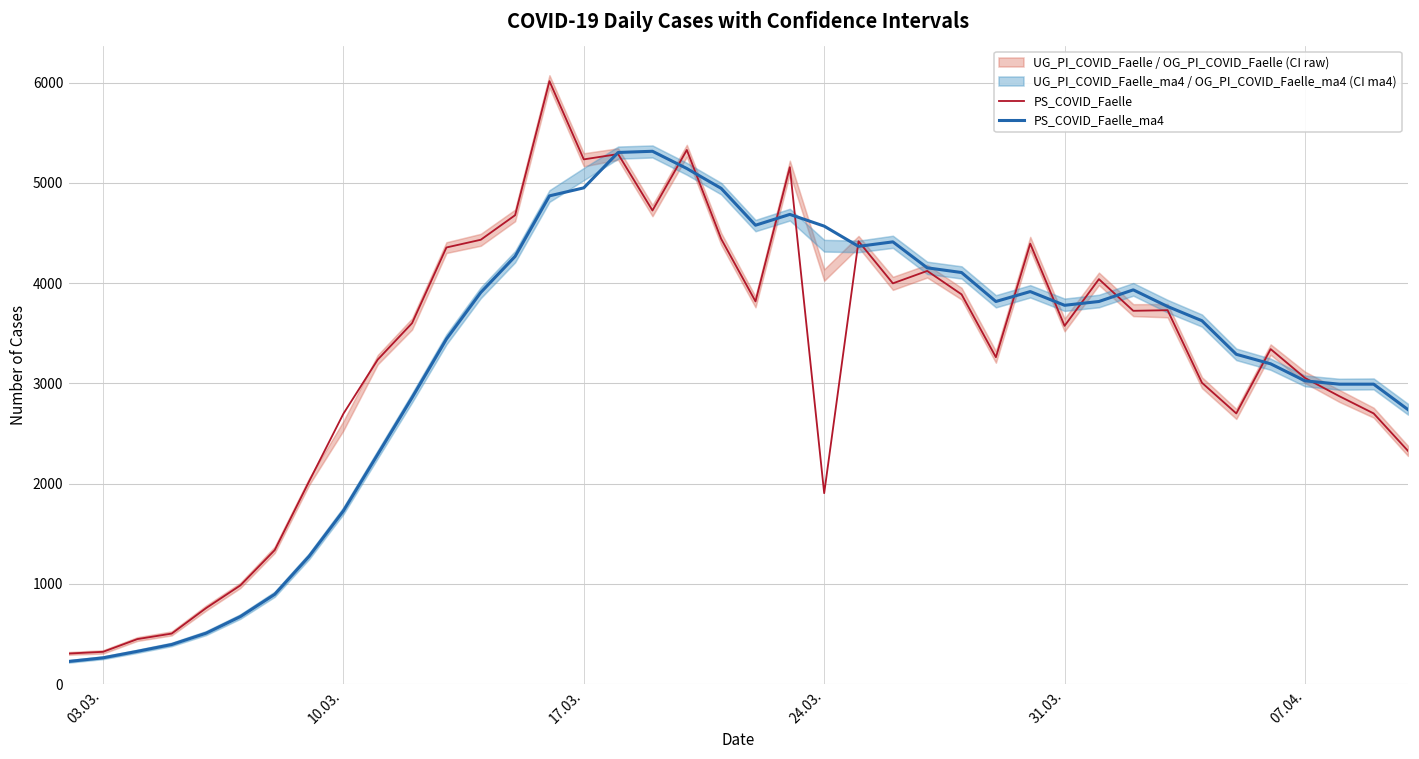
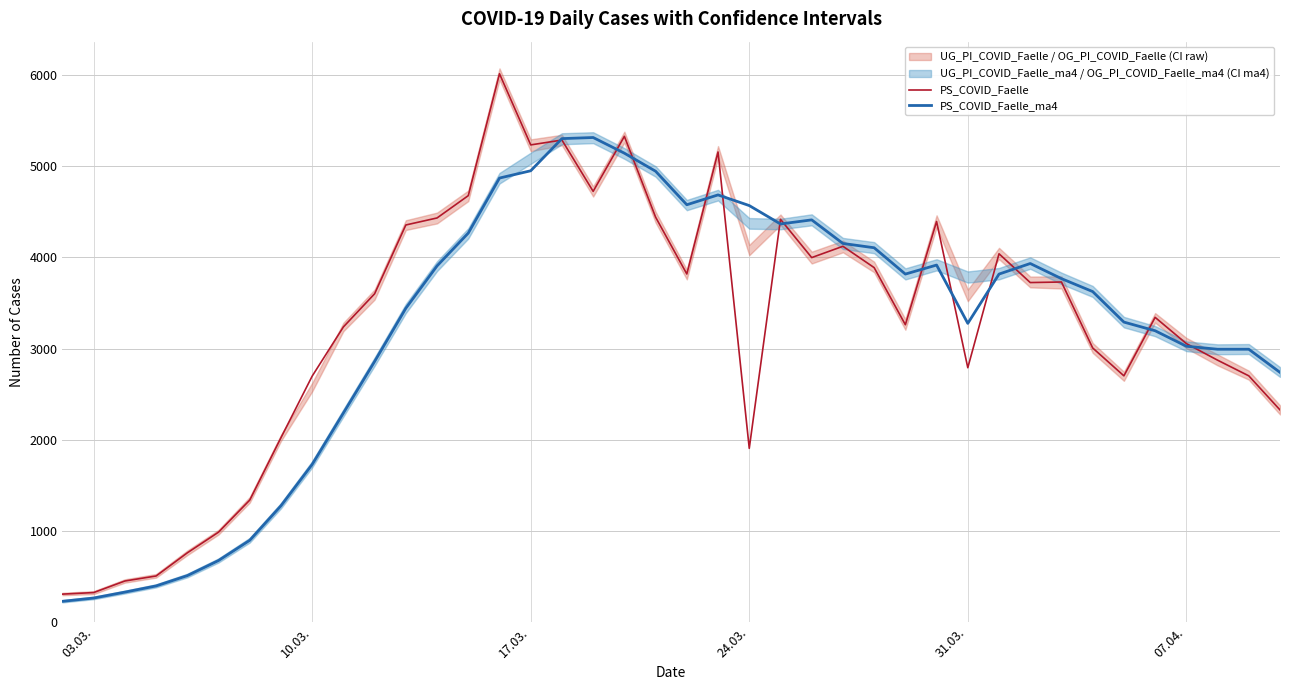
PS_COVID_Faelle, 31.03.: 3600 -> 2800
PS_COVID_Faelle_ma4, 31.03.: 3800 -> 3300
